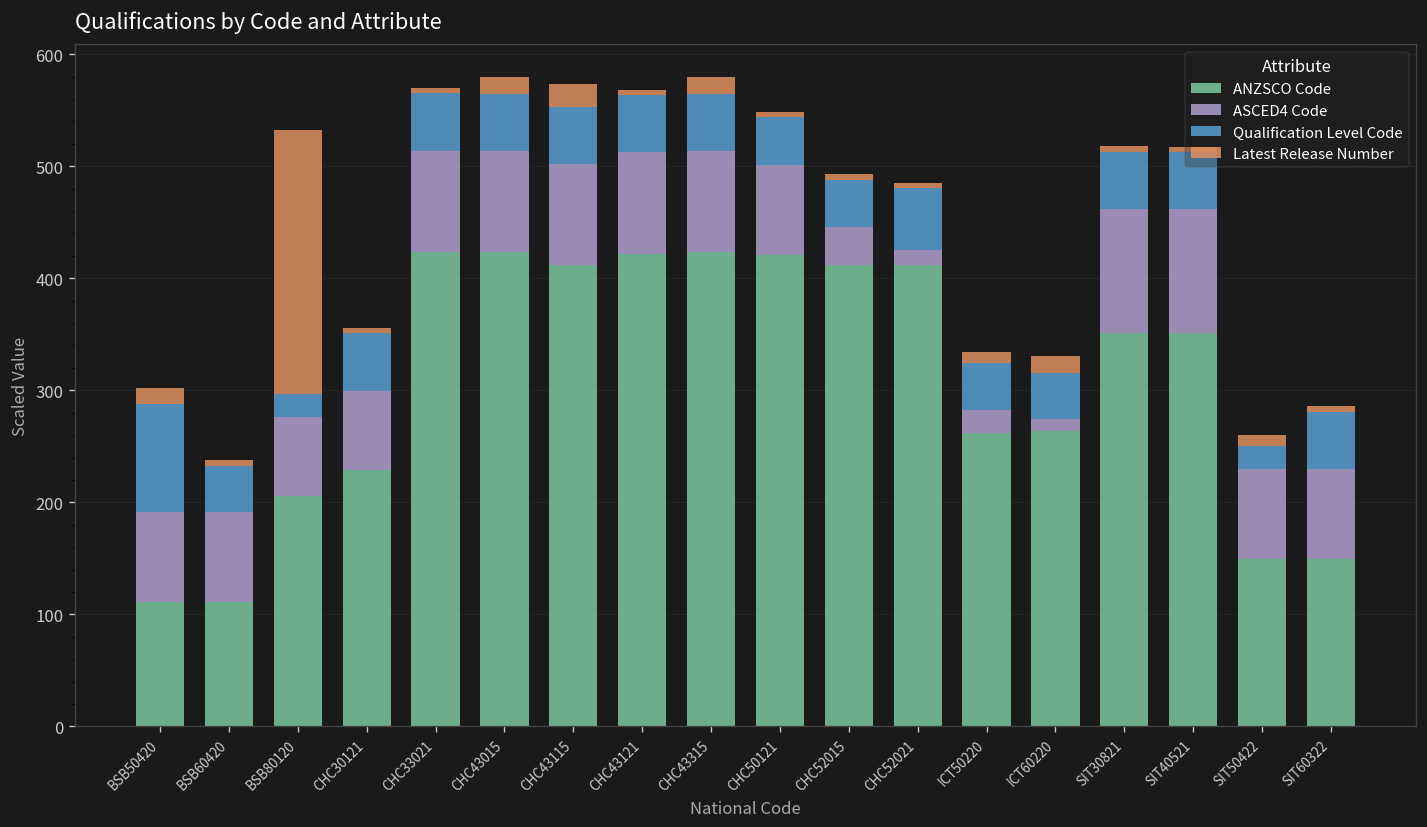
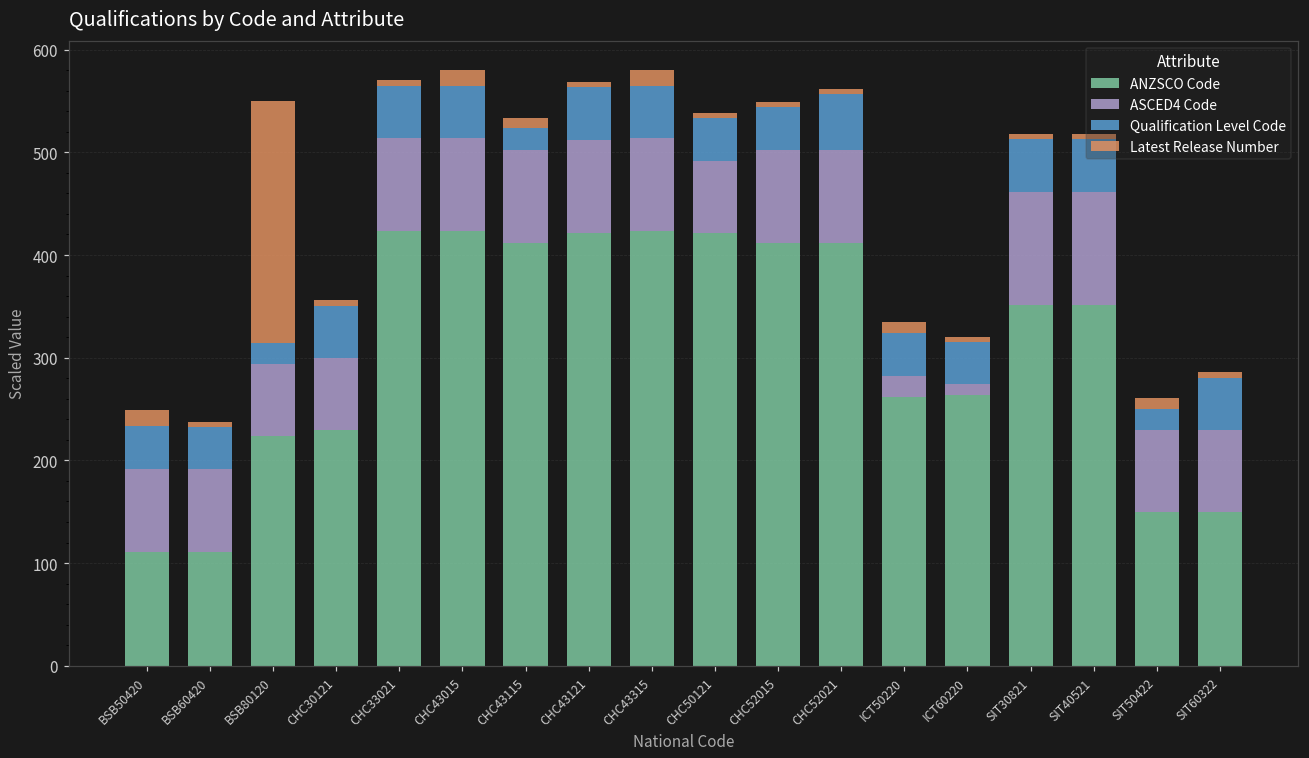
Qualification Level Code, BSB50420: 100 -> 40
ANZSCO Code, BSB80120: 210 -> 220
Qualification Level Code, CHC43115: 50 -> 20
Latest Release Number, CHC43115: 20 -> 10
ASCED4 Code, CHC50121: 80 -> 70
ASCED4 Code, CHC52015: 30 -> 90
ASCED4 Code, CHC52021: 10 -> 90
Latest Release Number, ICT60220: 20 -> 10
